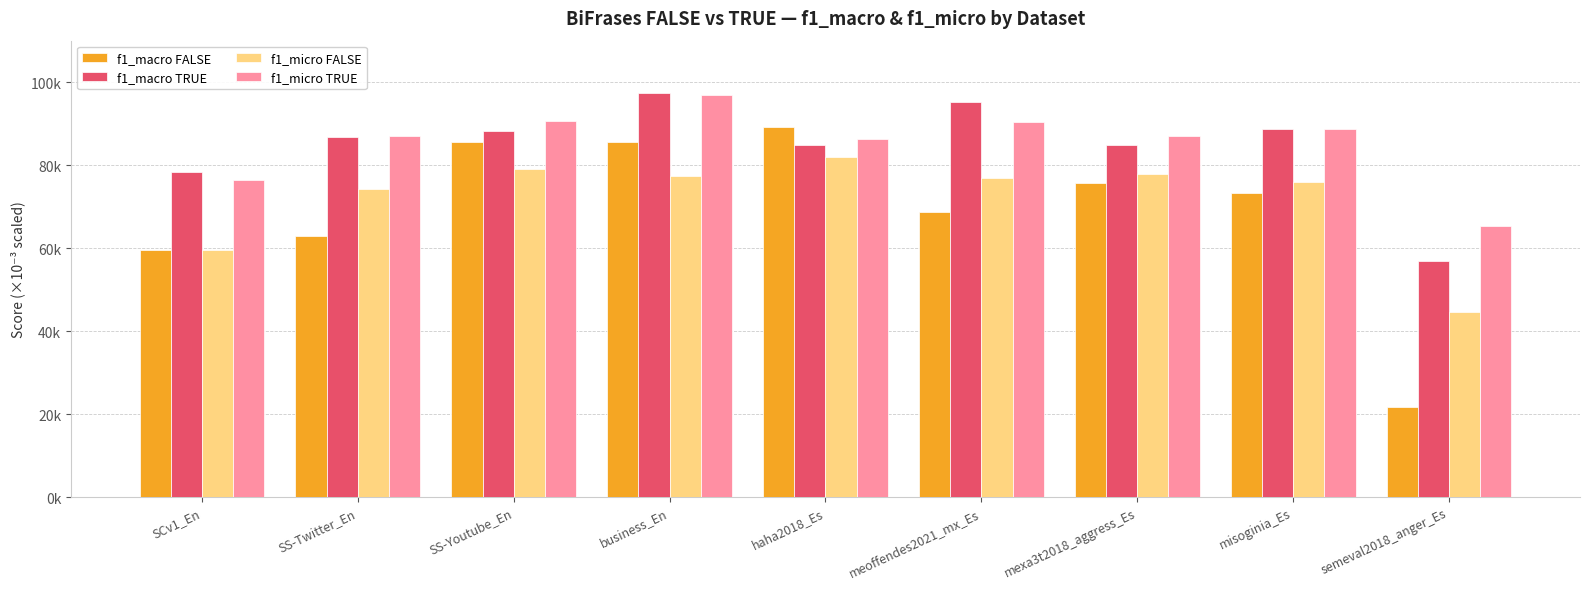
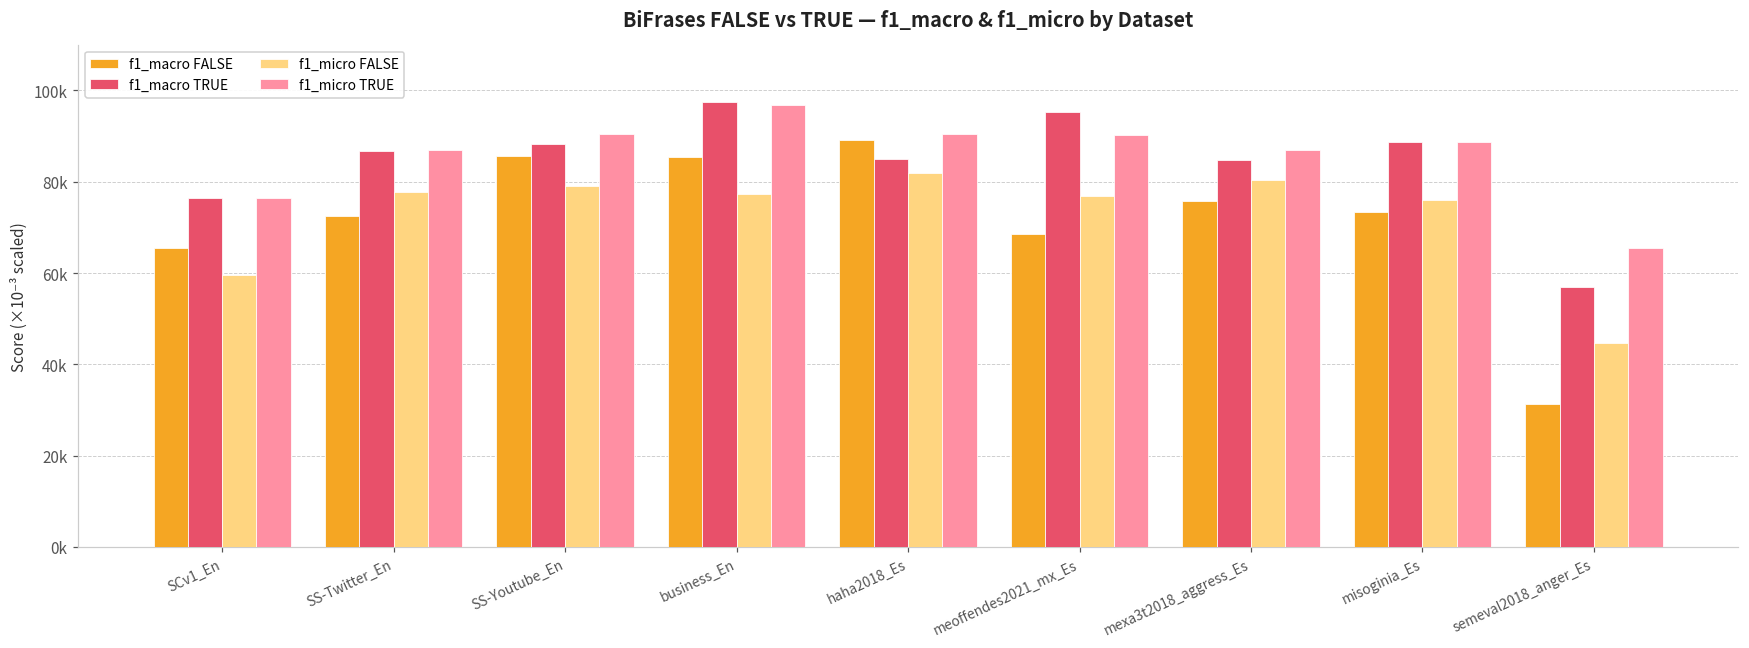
f1_macro FALSE, SCv1_En: 60000 -> 65000
f1_macro TRUE, SCv1_En: 78000 -> 76000
f1_macro FALSE, SS-Twitter_En: 63000 -> 72000
f1_micro FALSE, SS-Twitter_En: 74000 -> 78000
f1_micro TRUE, haha2018_Es: 86000 -> 91000
f1_micro FALSE, mexa3t2018_aggress_Es: 78000 -> 80000
f1_macro FALSE, semeval2018_anger_Es: 22000 -> 31000
